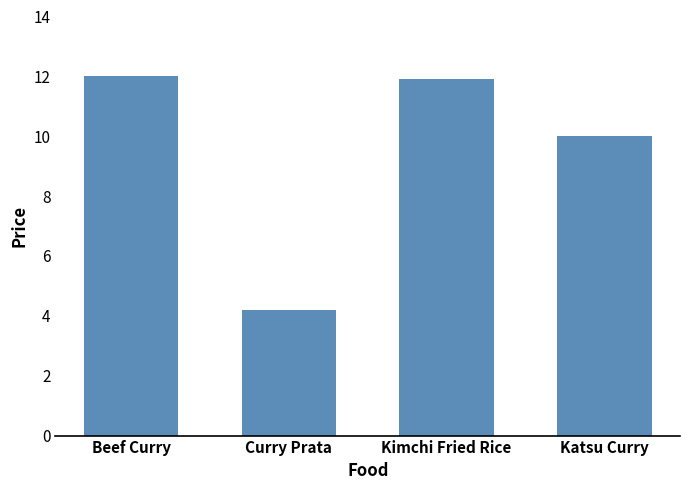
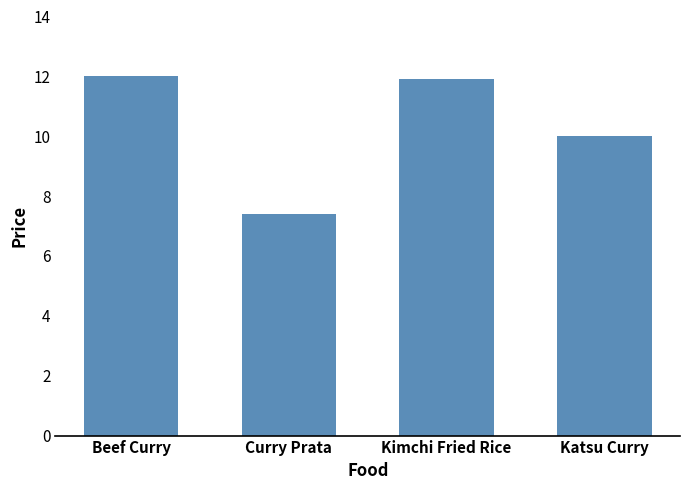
Curry Prata: 4.2 -> 7.4
